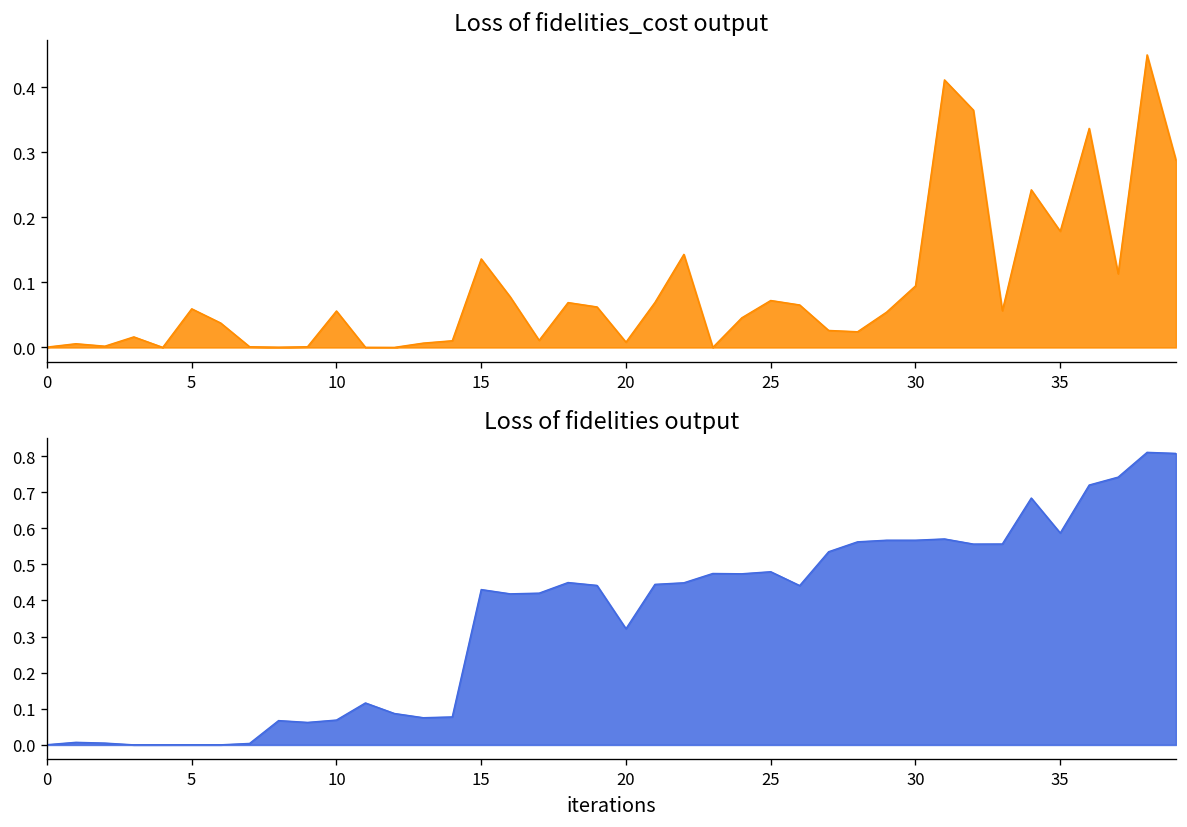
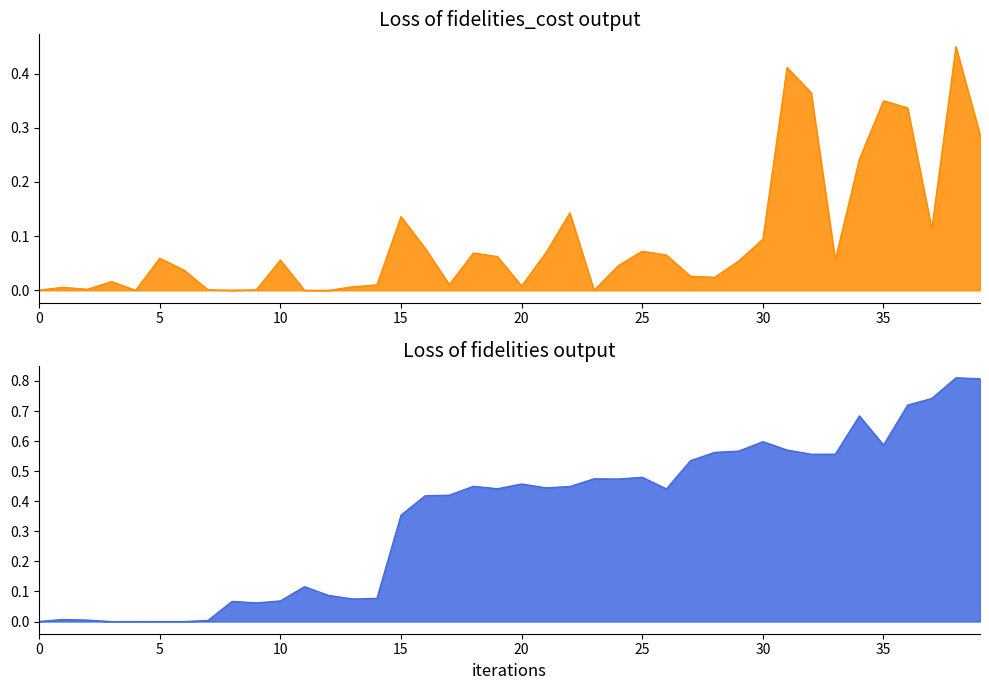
Loss of fidelities_cost output, 35: 0.18 -> 0.35
Loss of fidelities output, 15: 0.43 -> 0.35
Loss of fidelities output, 20: 0.32 -> 0.46
Loss of fidelities output, 30: 0.57 -> 0.60
